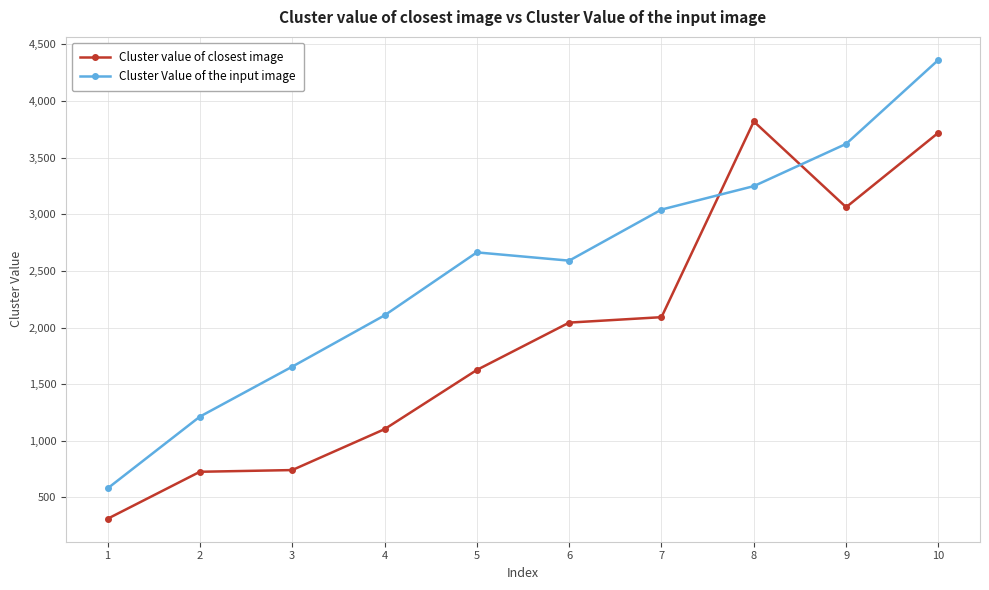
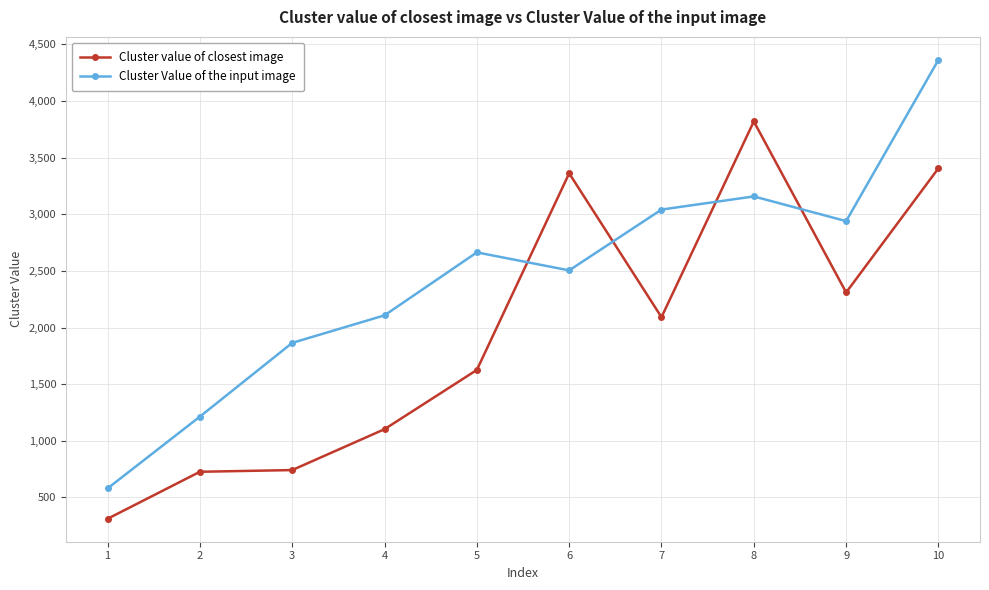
Cluster Value of the input image, 3: 1,660 -> 1,870
Cluster value of closest image, 6: 2,040 -> 3,360
Cluster Value of the input image, 6: 2,590 -> 2,510
Cluster Value of the input image, 8: 3,250 -> 3,160
Cluster value of closest image, 9: 3,060 -> 2,310
Cluster Value of the input image, 9: 3,620 -> 2,940
Cluster value of closest image, 10: 3,720 -> 3,410
